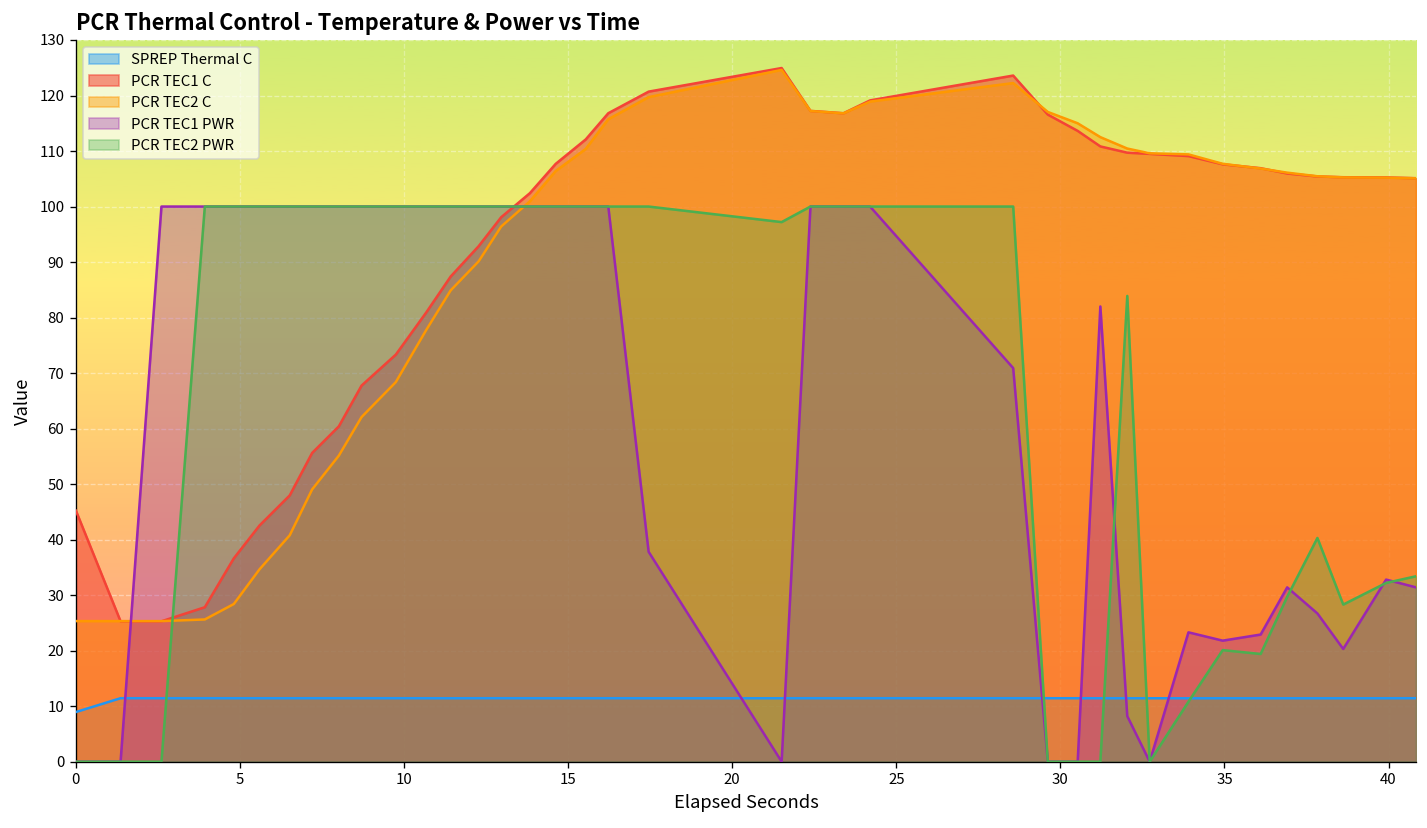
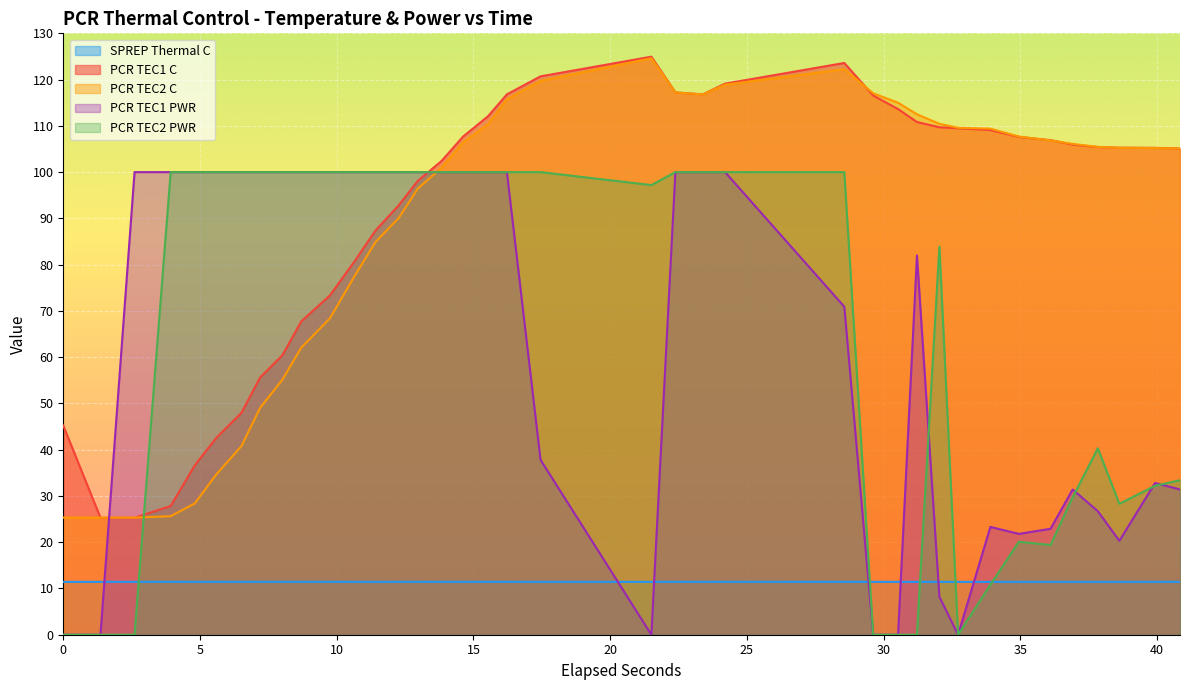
SPREP Thermal C, 0: 9 -> 11
